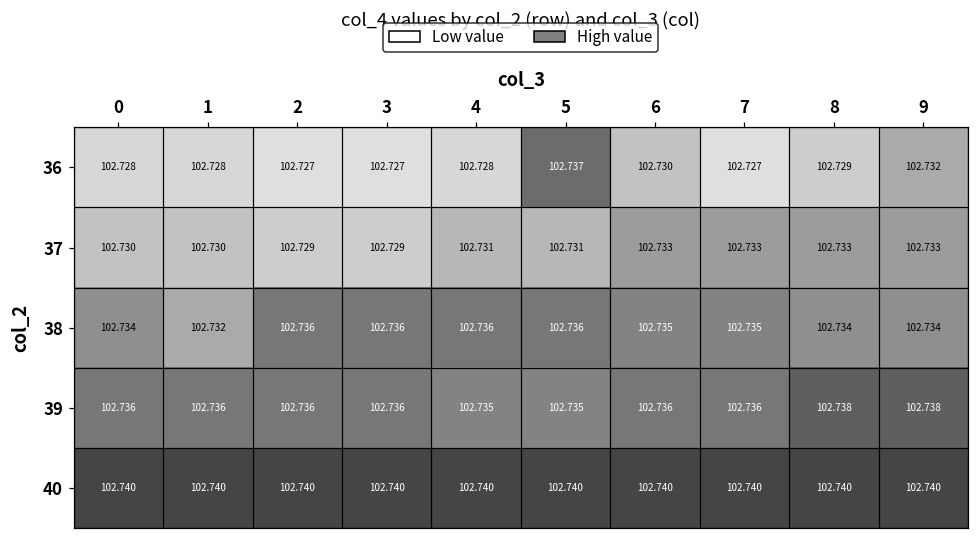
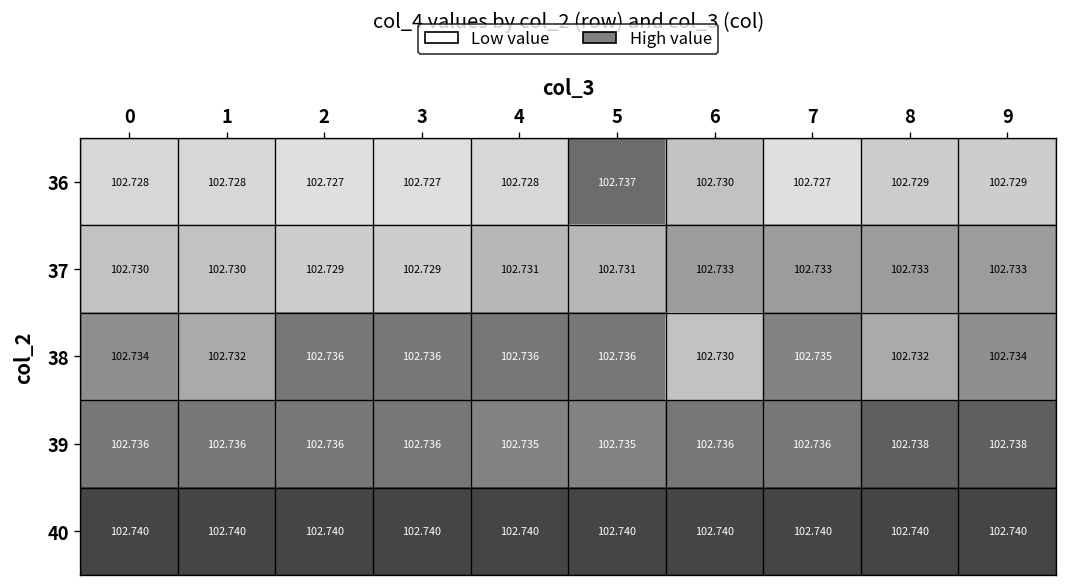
36, 9: 102.732 -> 102.729
38, 6: 102.735 -> 102.730
38, 8: 102.734 -> 102.732
